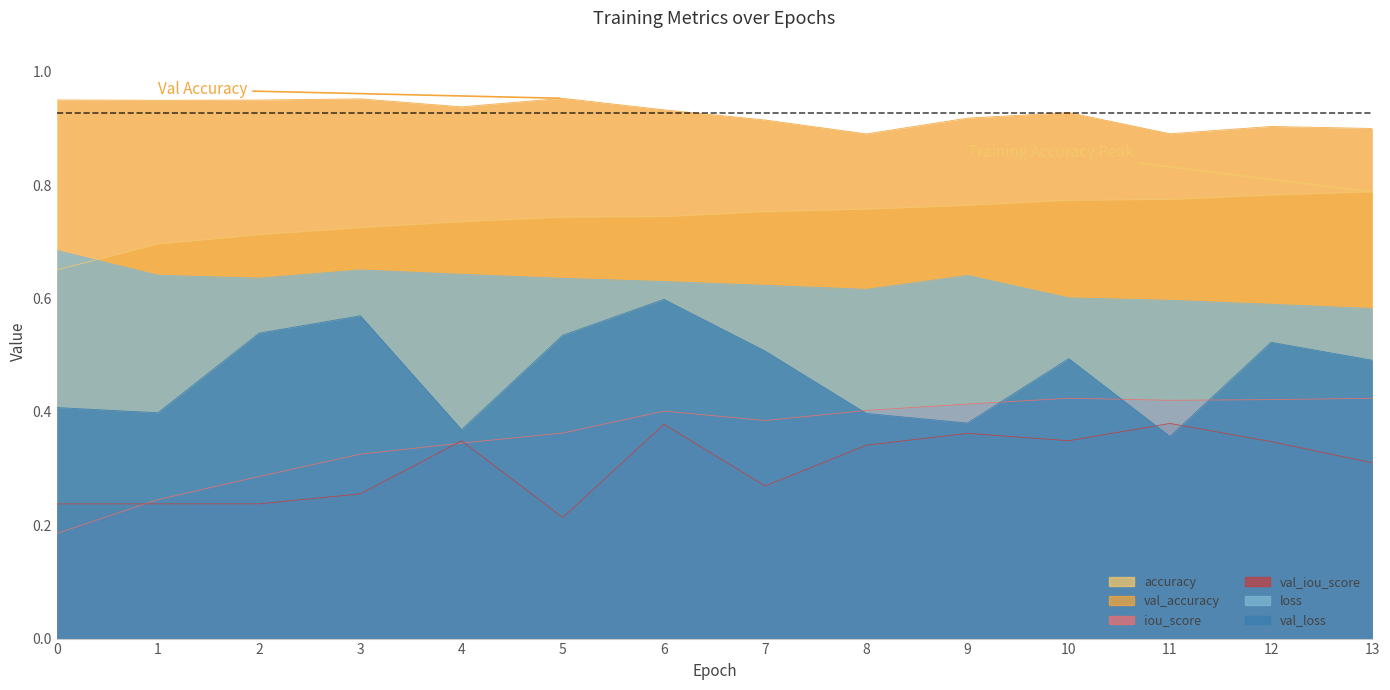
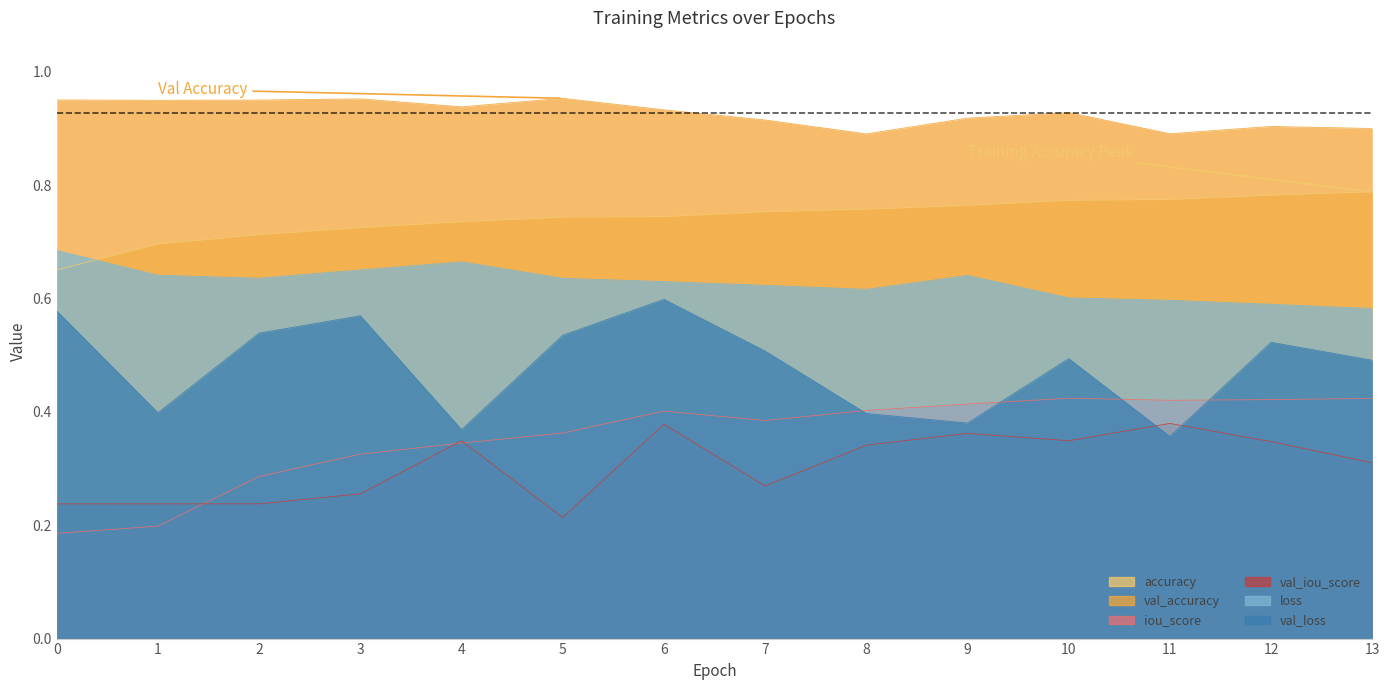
val_loss, 0: 0.41 -> 0.58
iou_score, 1: 0.25 -> 0.20
loss, 4: 0.64 -> 0.66
